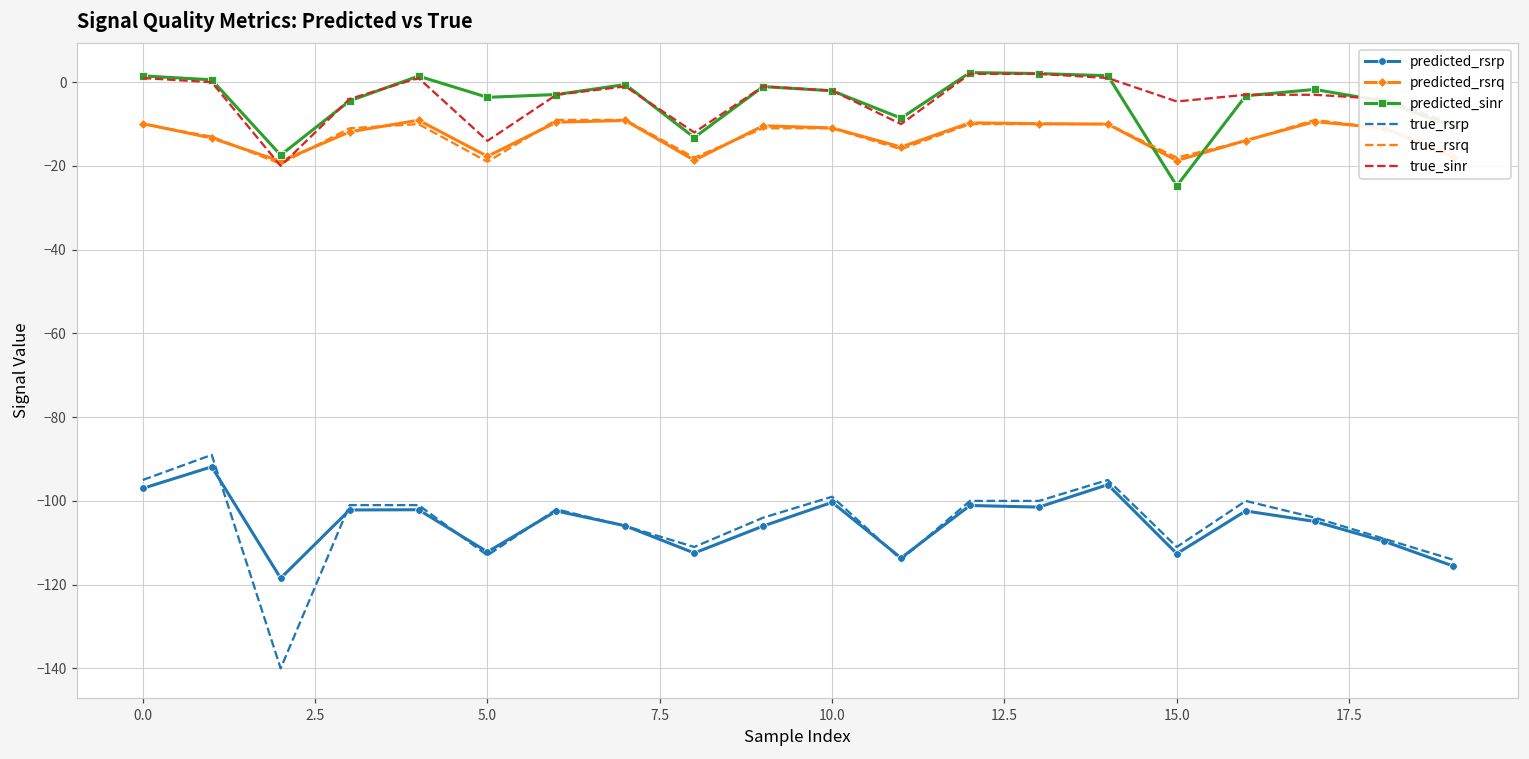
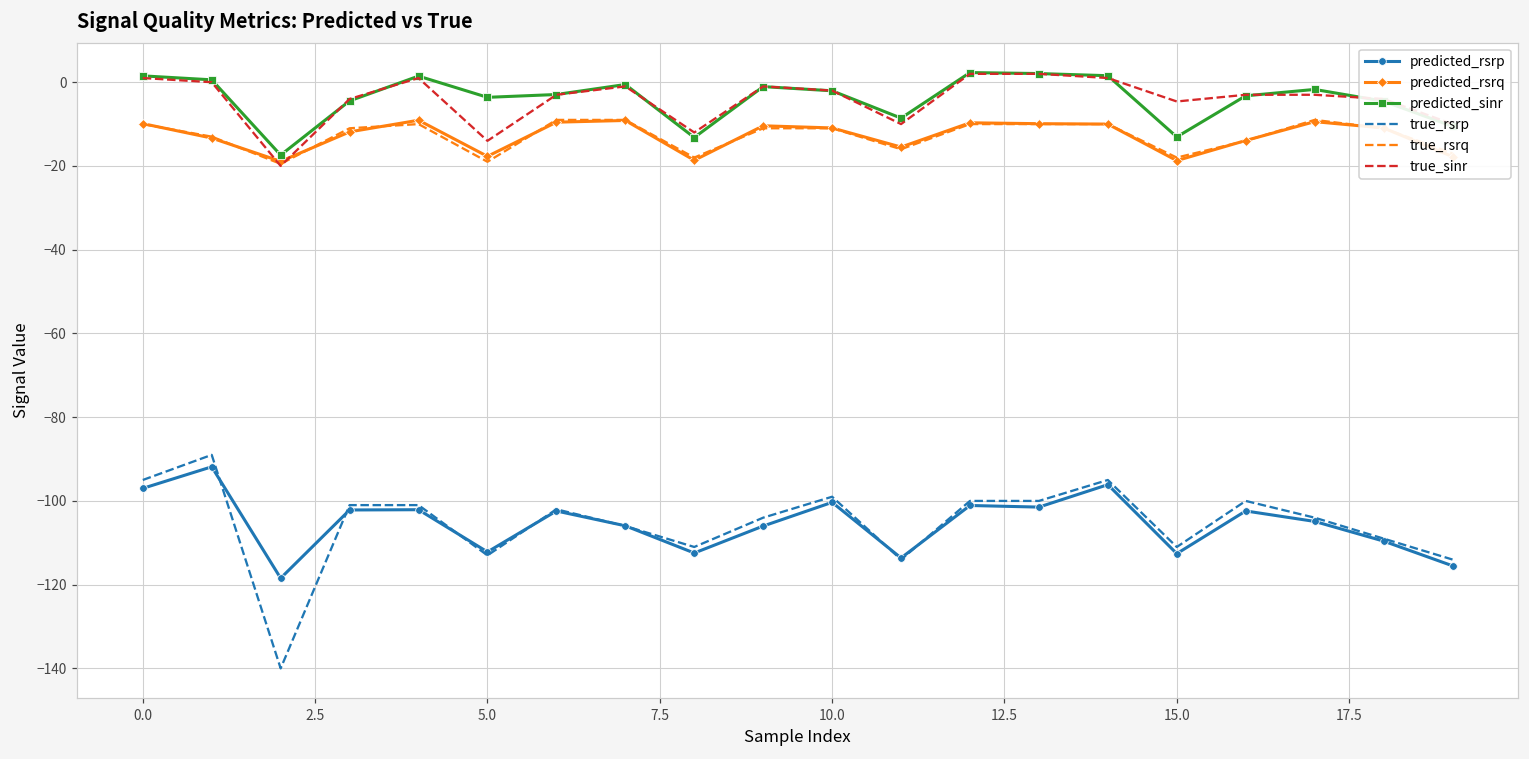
predicted_sinr, 15.0: -25 -> -13
